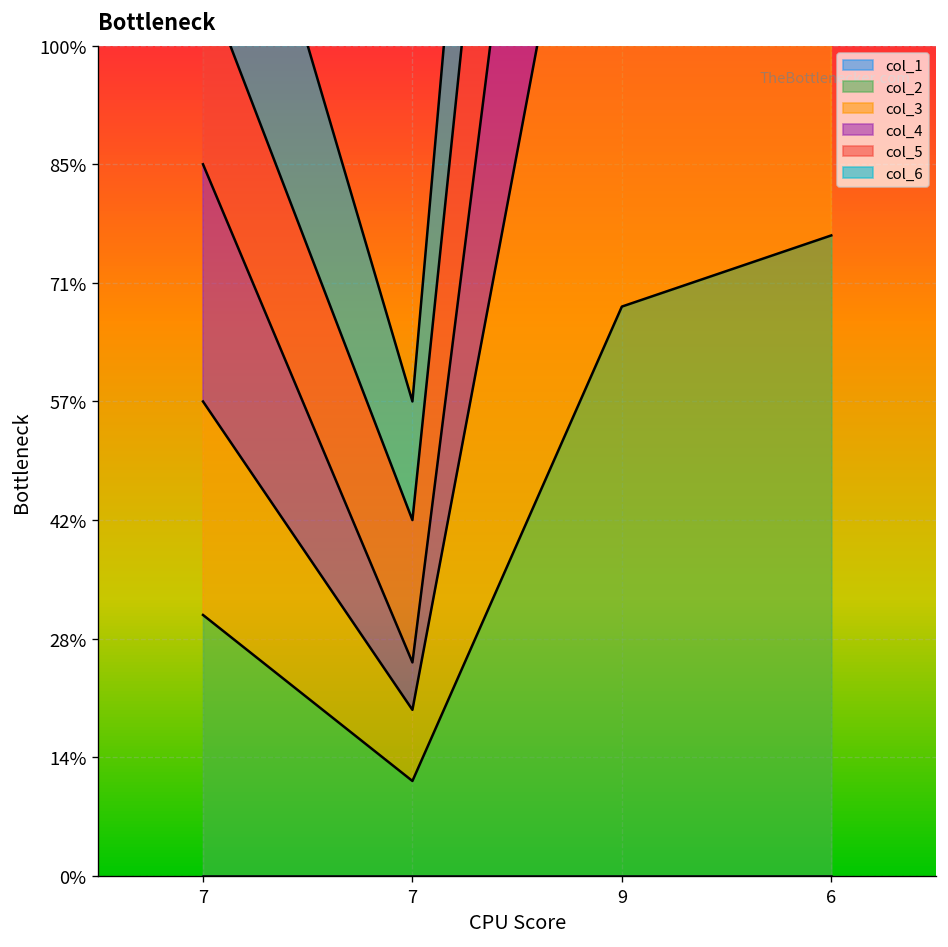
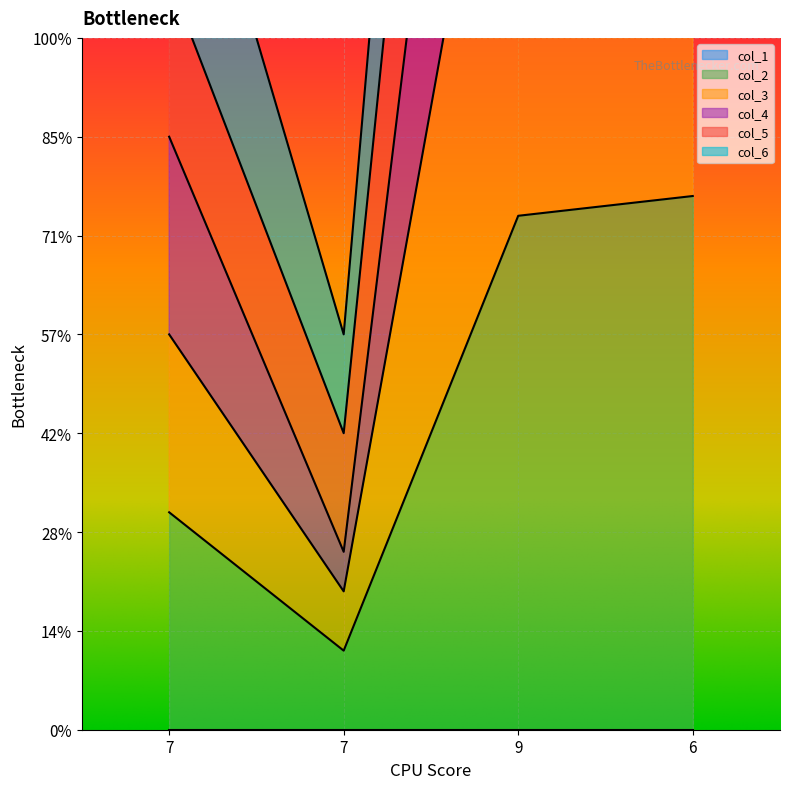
col_2, 9: 69% -> 74%
